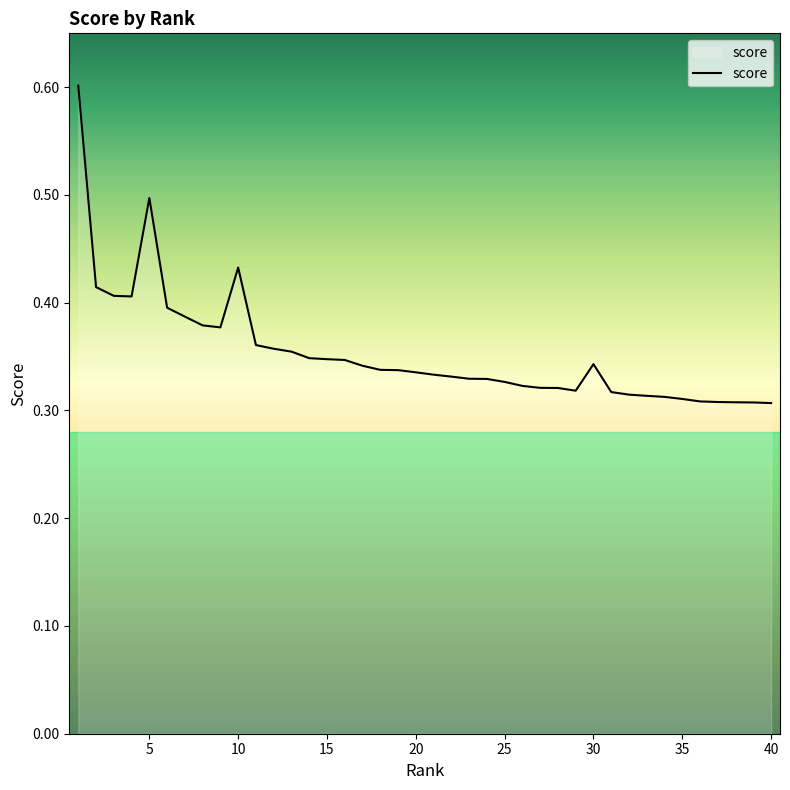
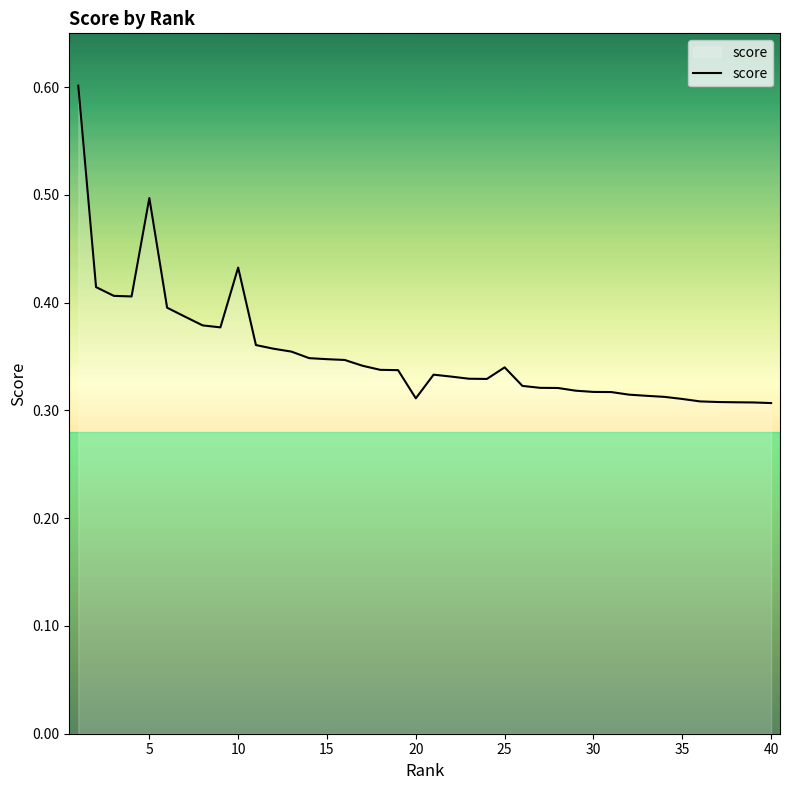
20: 0.335 -> 0.311
25: 0.326 -> 0.340
30: 0.343 -> 0.317
